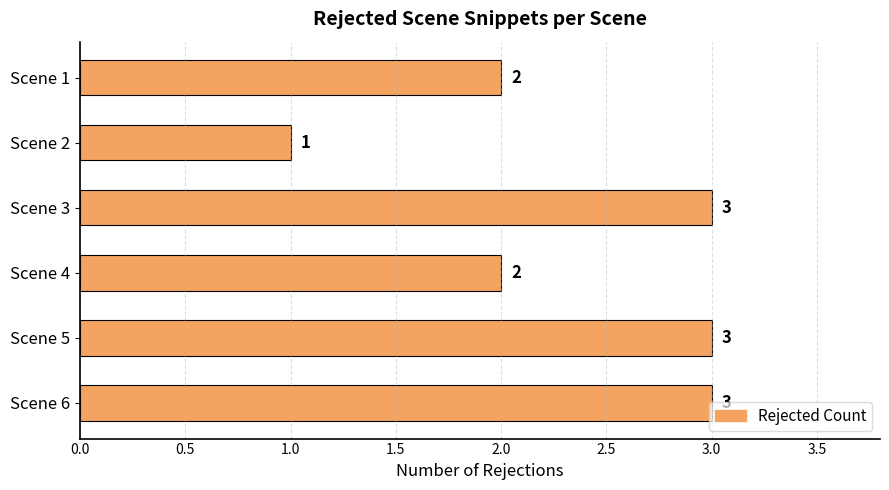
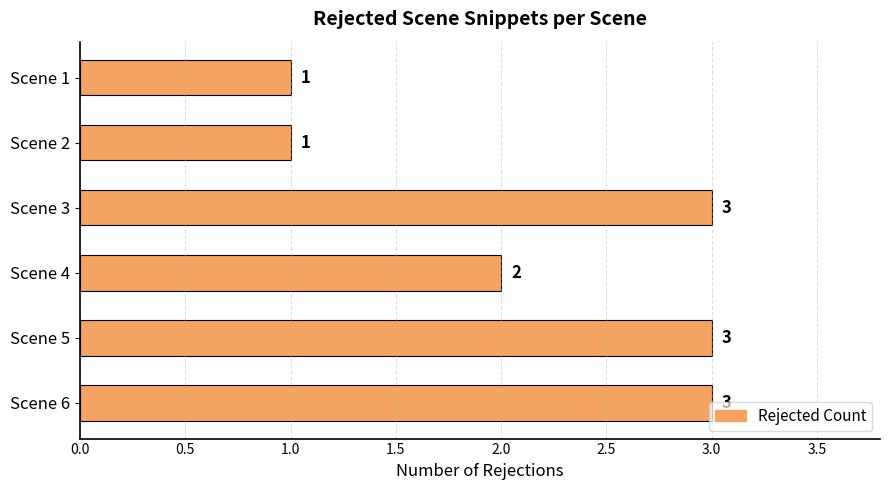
Scene 1: 2 -> 1
